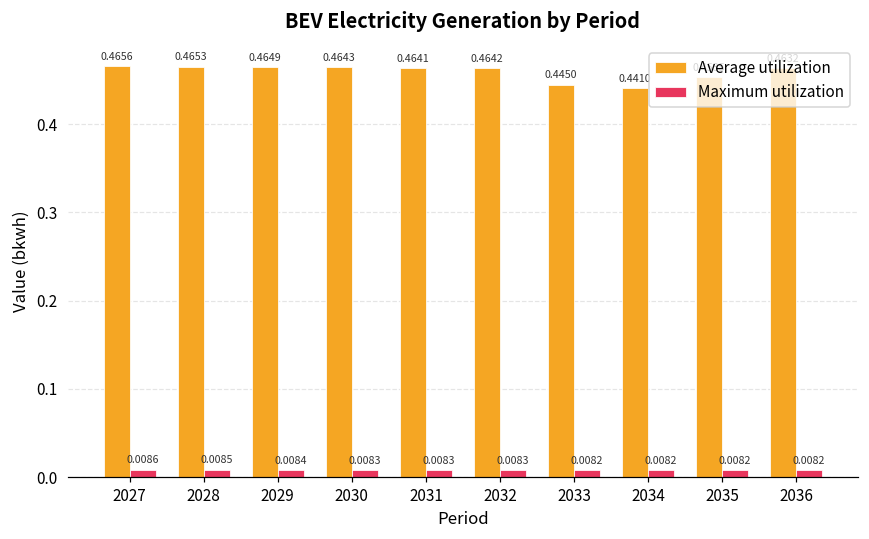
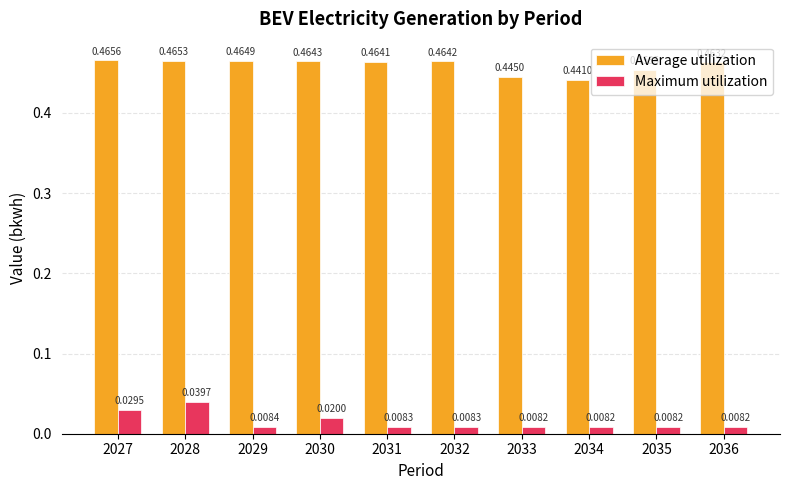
Maximum utilization, 2027: 0.0086 -> 0.0295
Maximum utilization, 2028: 0.0085 -> 0.0397
Maximum utilization, 2030: 0.0083 -> 0.0200
